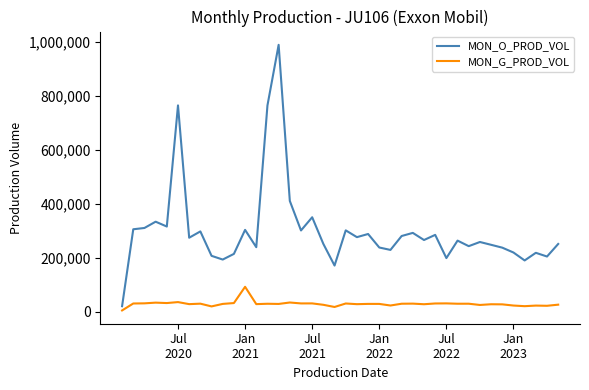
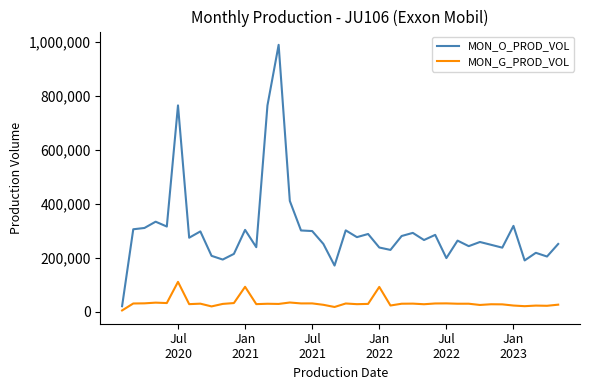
MON_G_PROD_VOL, Jul 2020: 40,000 -> 110,000
MON_O_PROD_VOL, Jul 2021: 350,000 -> 300,000
MON_G_PROD_VOL, Jan 2022: 30,000 -> 90,000
MON_O_PROD_VOL, Jan 2023: 220,000 -> 320,000
